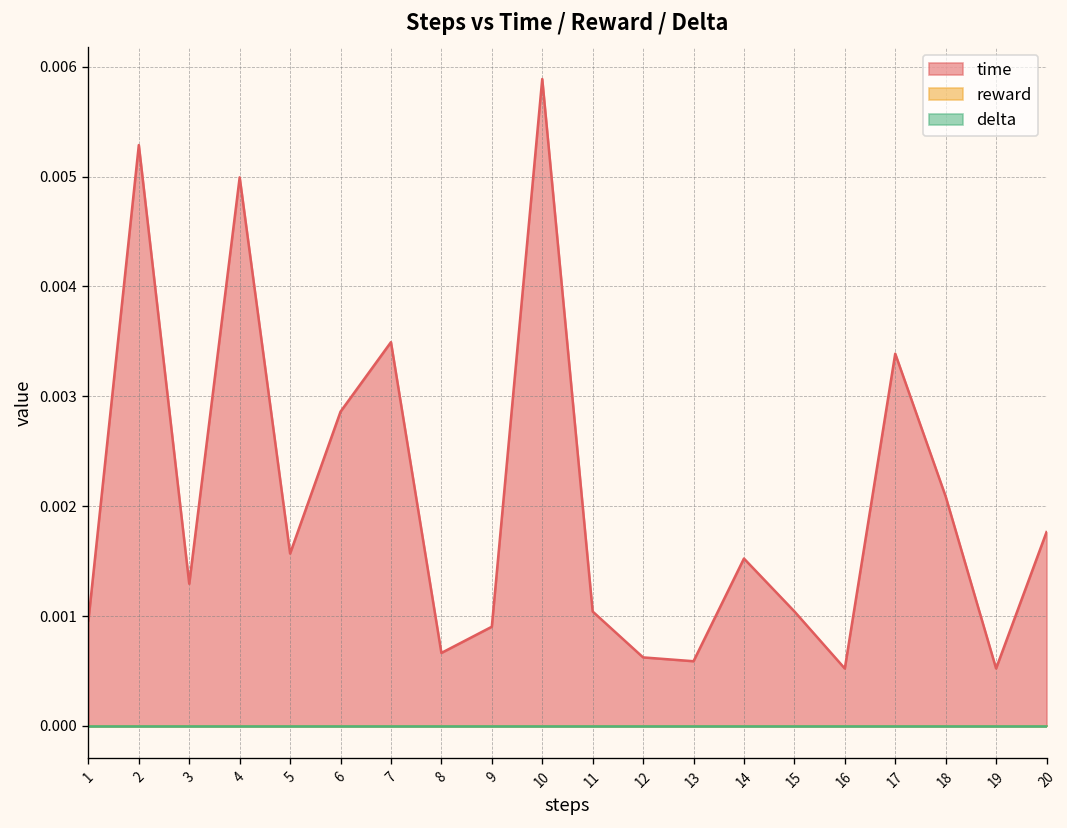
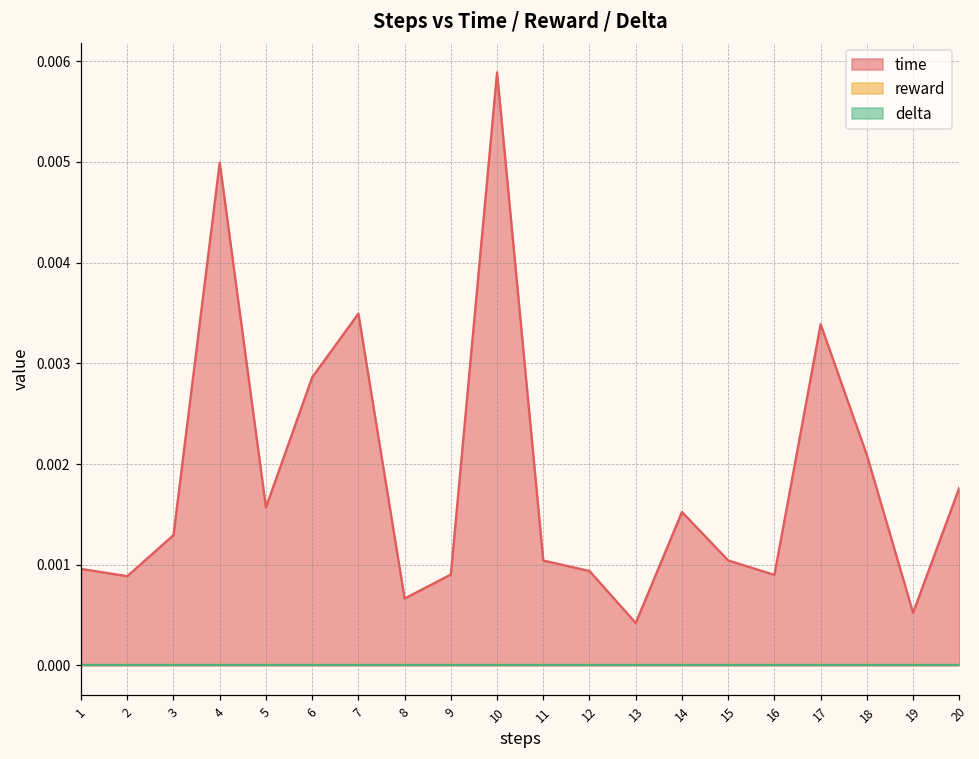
time, 2: 0.0053 -> 0.0009
time, 12: 0.0006 -> 0.0009
time, 13: 0.0006 -> 0.0004
time, 16: 0.0005 -> 0.0009
